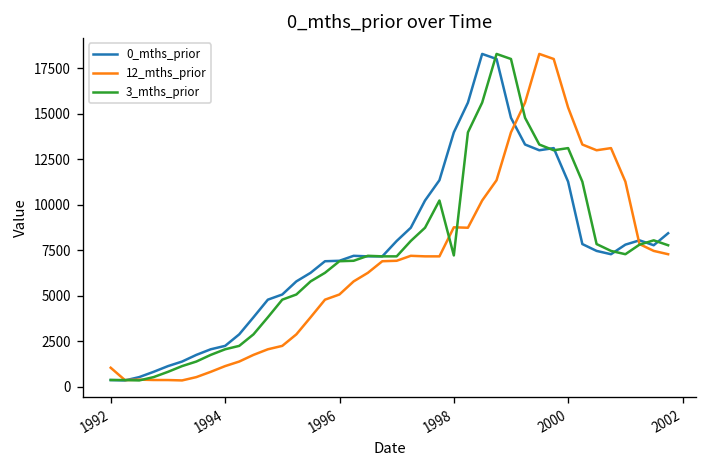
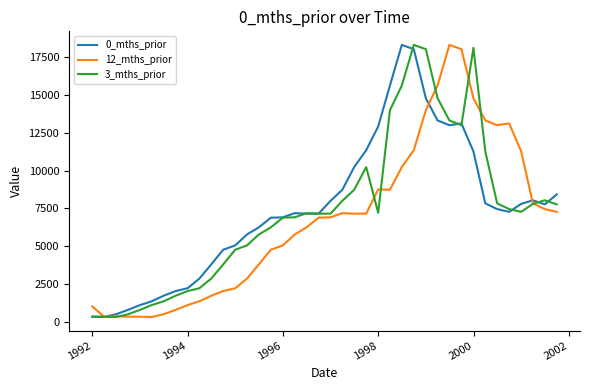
0_mths_prior, 1998: 14000 -> 12900
12_mths_prior, 2000: 15300 -> 14800
3_mths_prior, 2000: 13100 -> 18100
